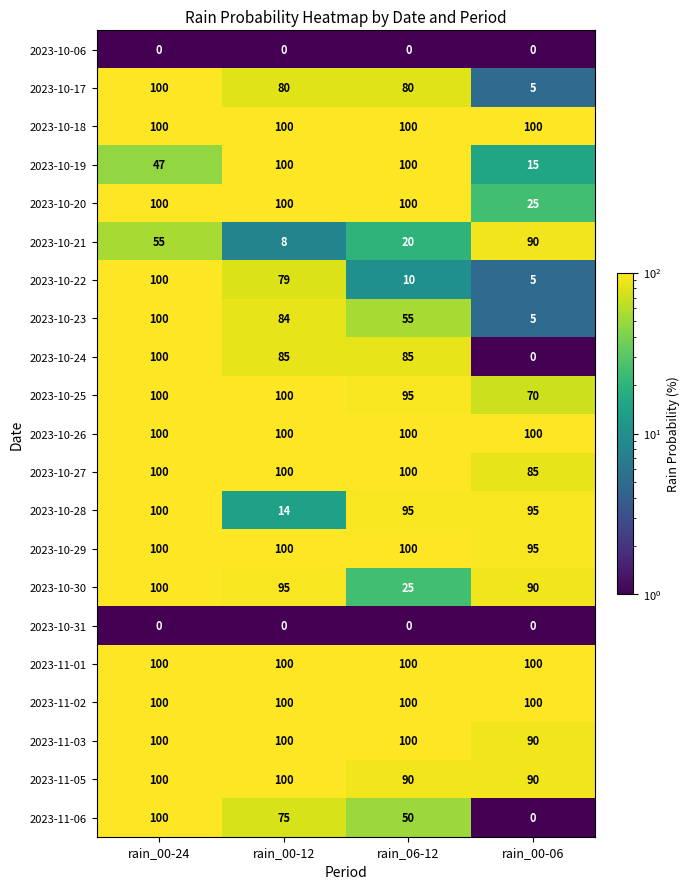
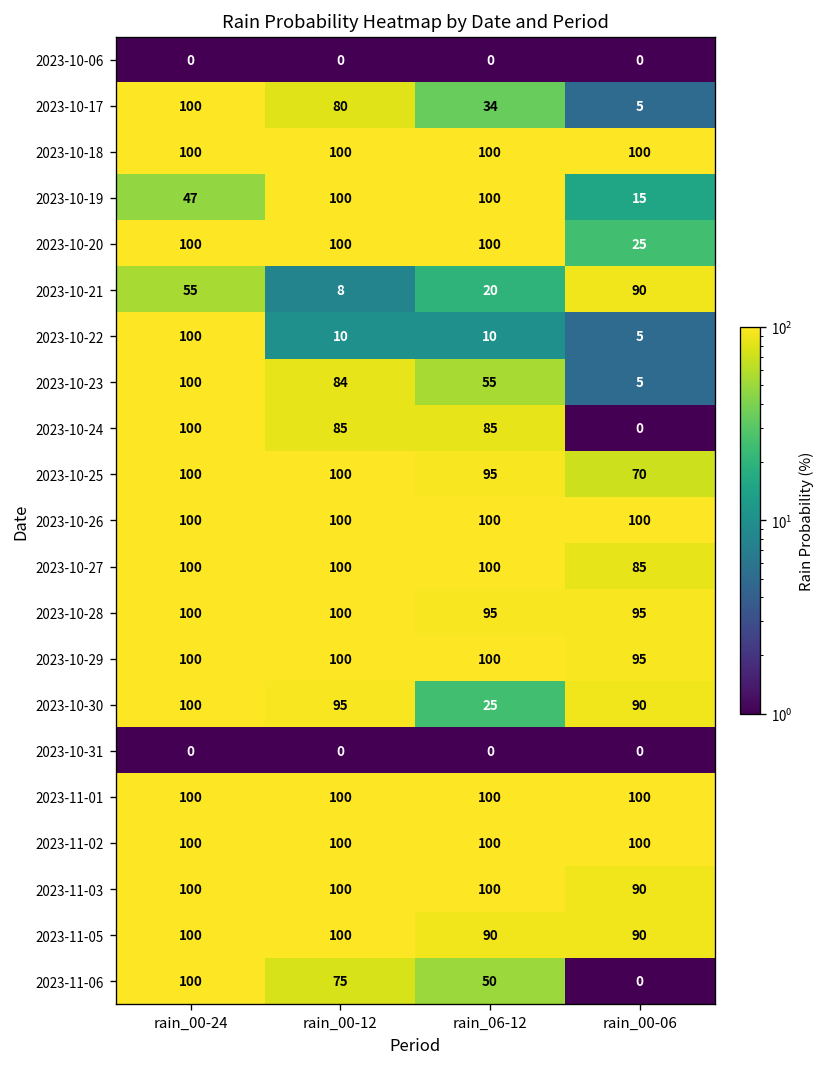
2023-10-17, rain_06-12: 80 -> 34
2023-10-22, rain_00-12: 79 -> 10
2023-10-28, rain_00-12: 14 -> 100
